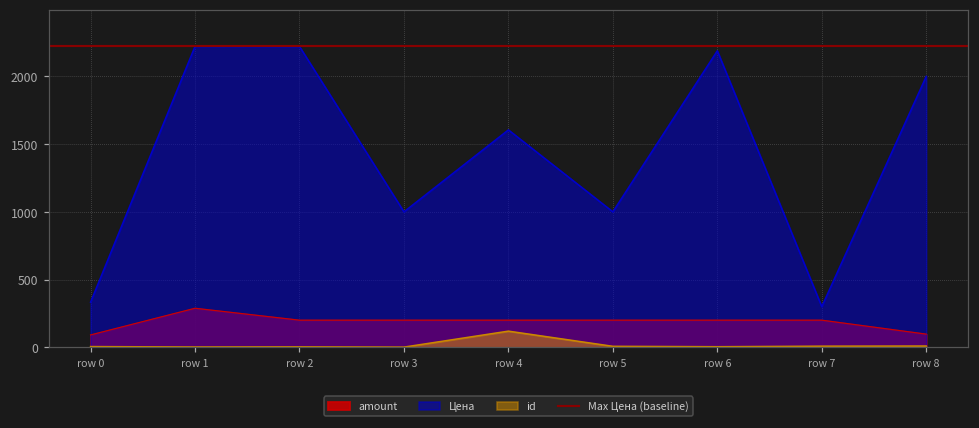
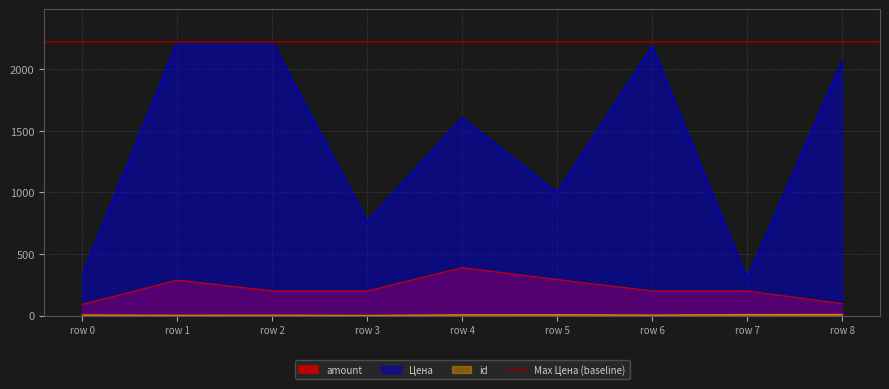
Цена, row 3: 1000 -> 770
amount, row 4: 200 -> 390
id, row 4: 120 -> 10
amount, row 5: 200 -> 290
Цена, row 8: 2000 -> 2070
